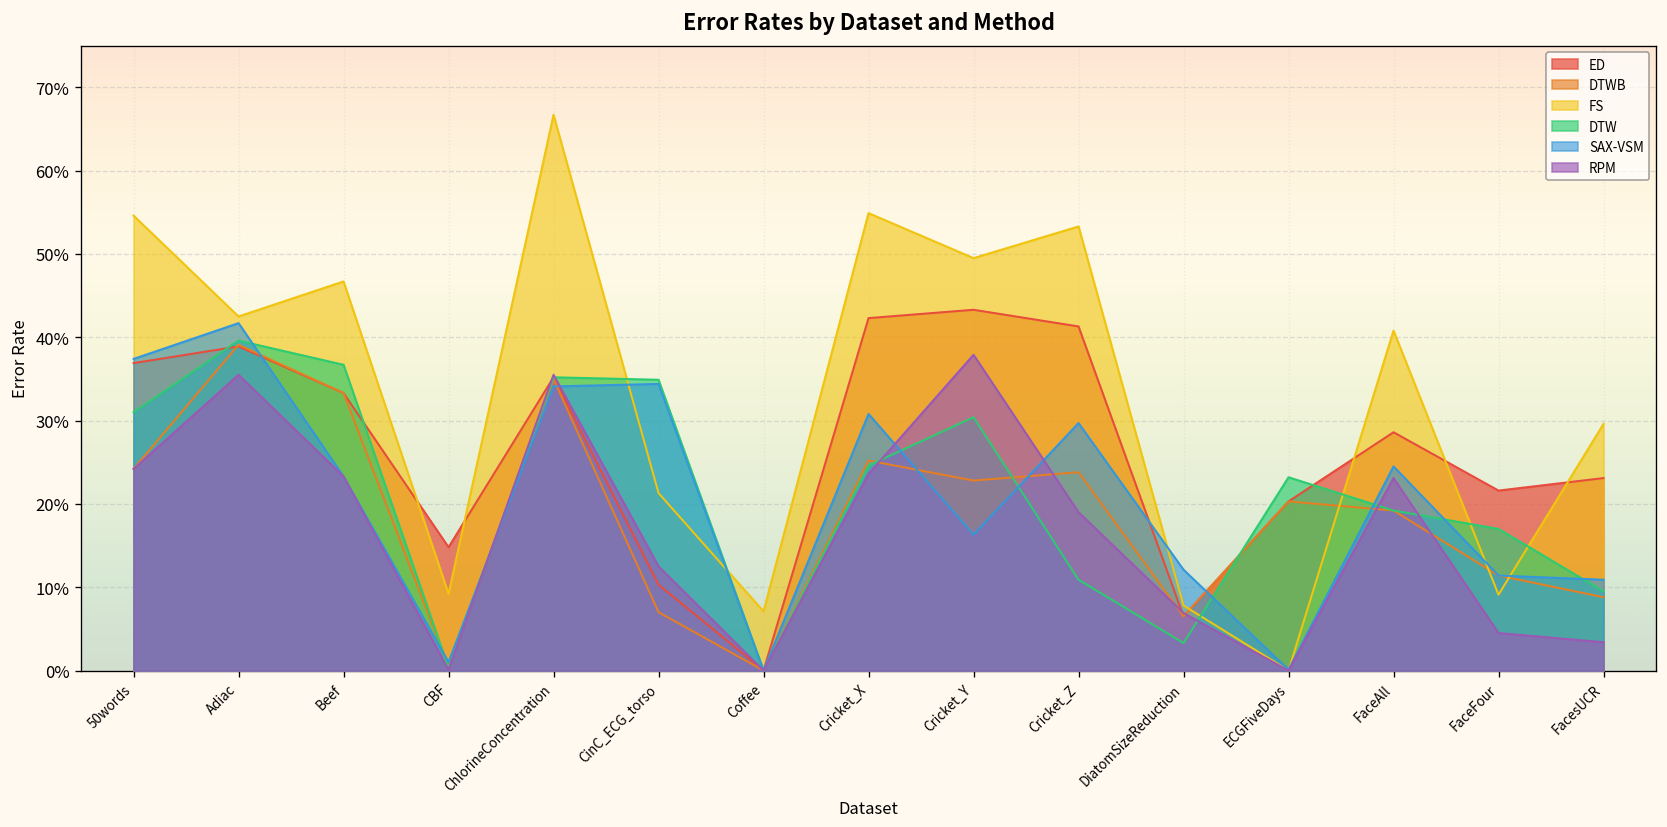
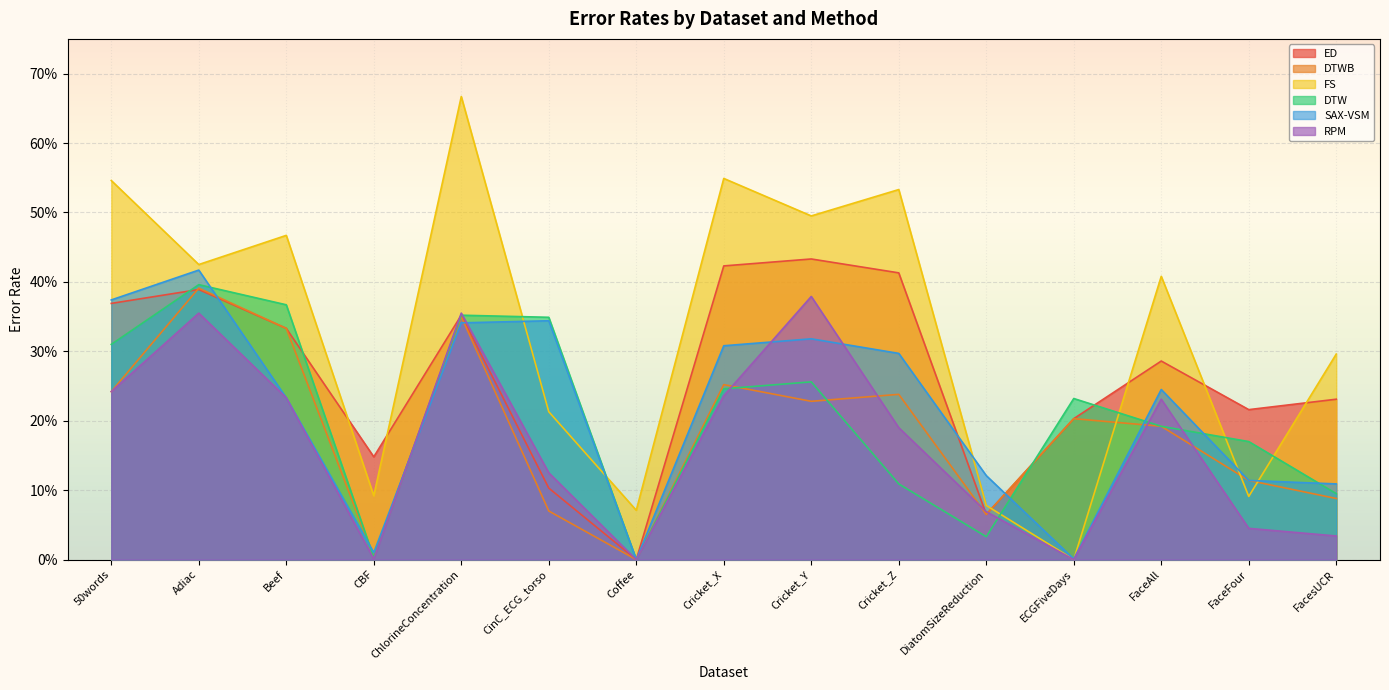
DTW, Cricket_Y: 30% -> 26%
SAX-VSM, Cricket_Y: 16% -> 32%
